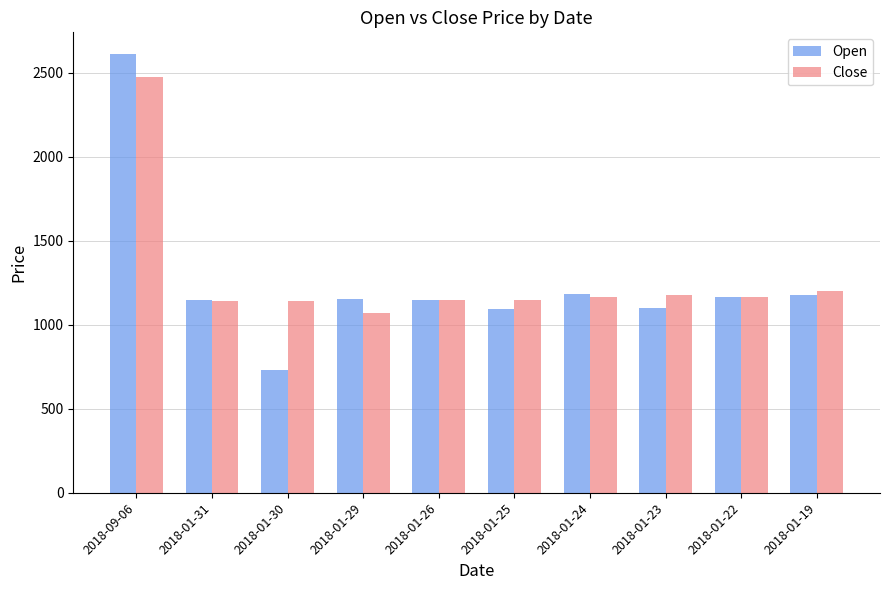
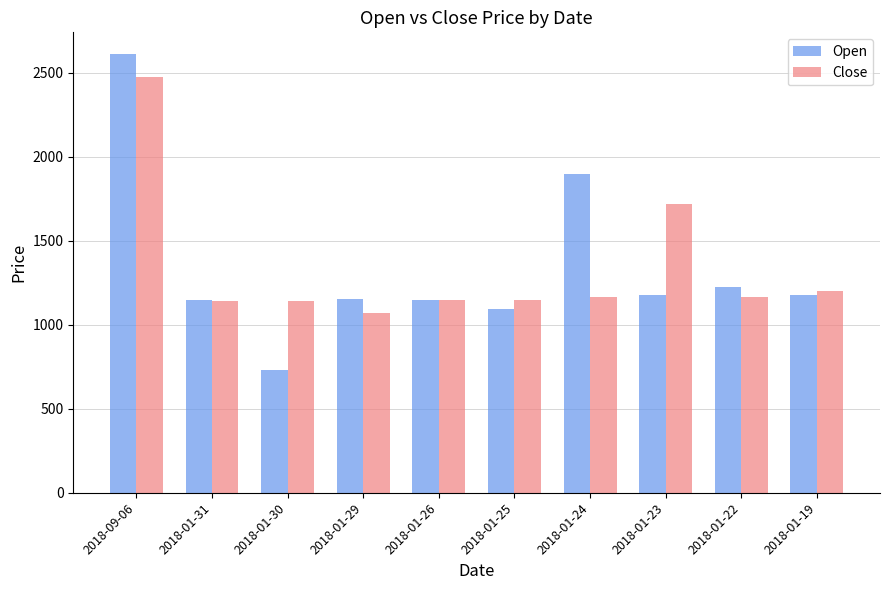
Open, 2018-01-24: 1190 -> 1900
Open, 2018-01-23: 1100 -> 1180
Close, 2018-01-23: 1180 -> 1720
Open, 2018-01-22: 1170 -> 1230
